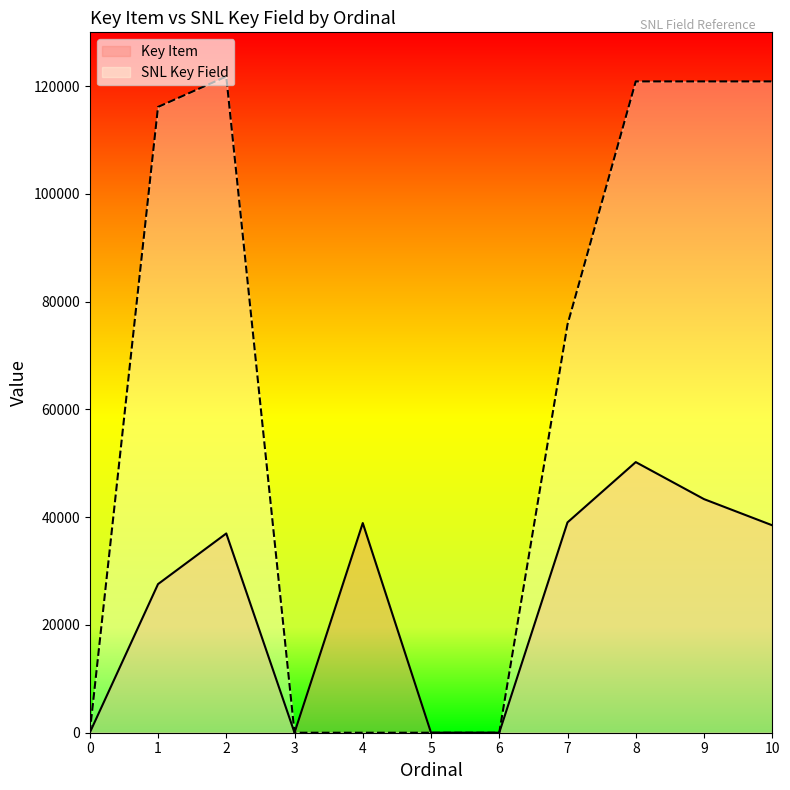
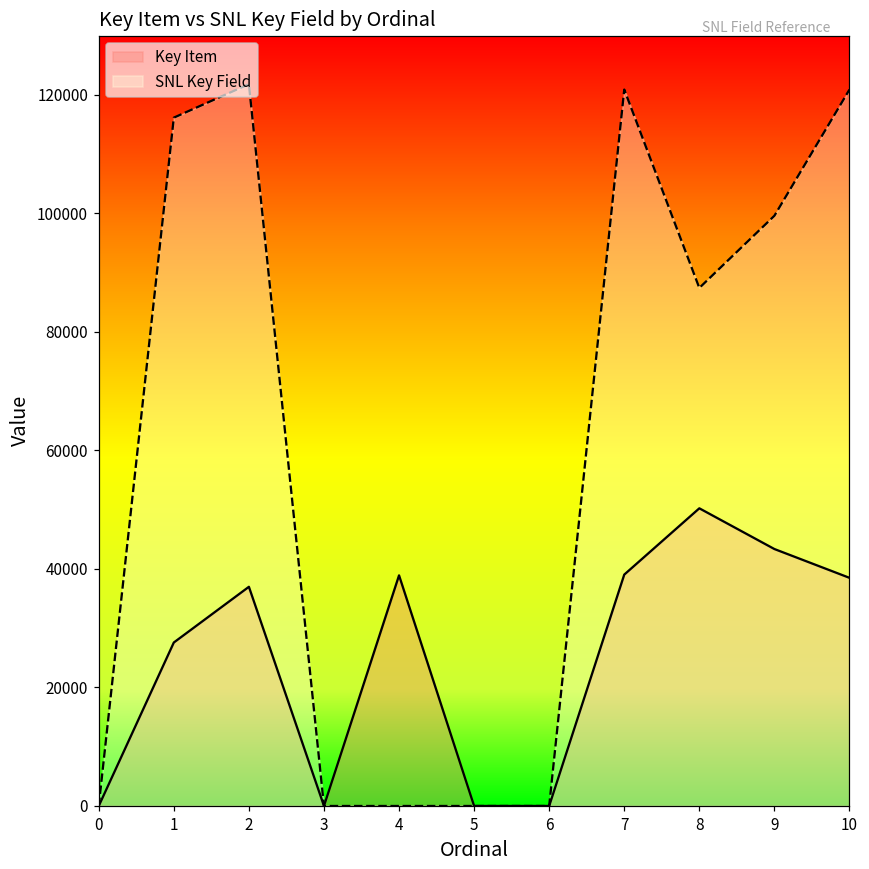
SNL Key Field, 7: 76000 -> 121000
SNL Key Field, 8: 121000 -> 87000
SNL Key Field, 9: 121000 -> 100000
